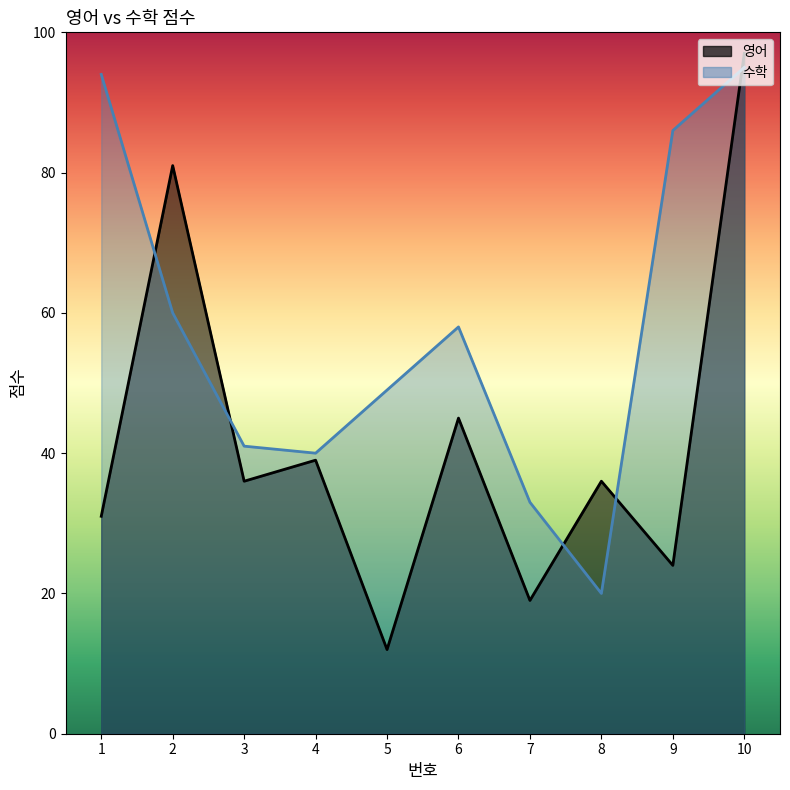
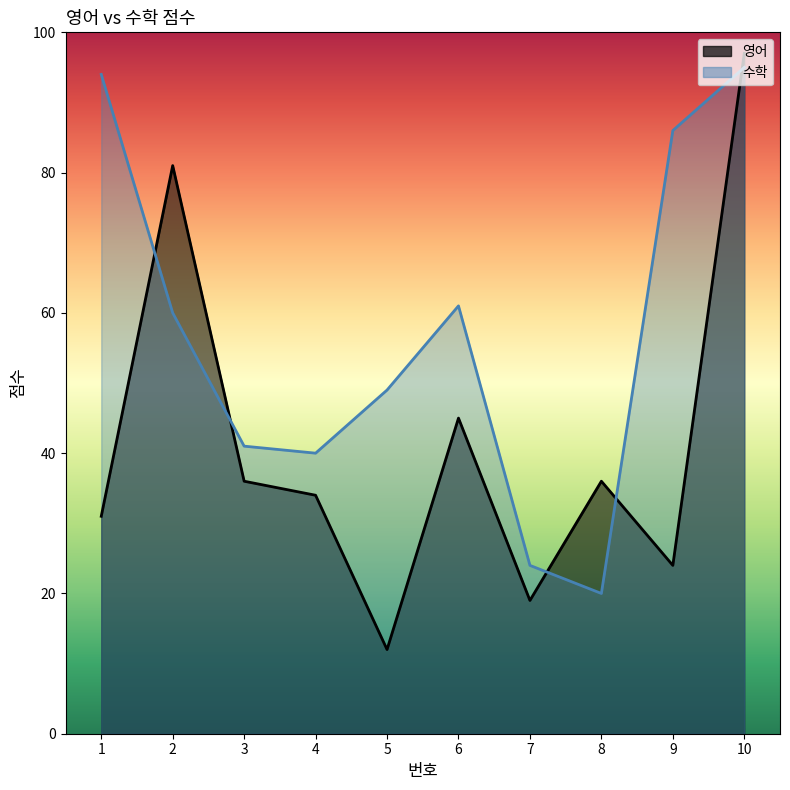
영어, 4: 39 -> 34
수학, 6: 58 -> 61
수학, 7: 33 -> 24
